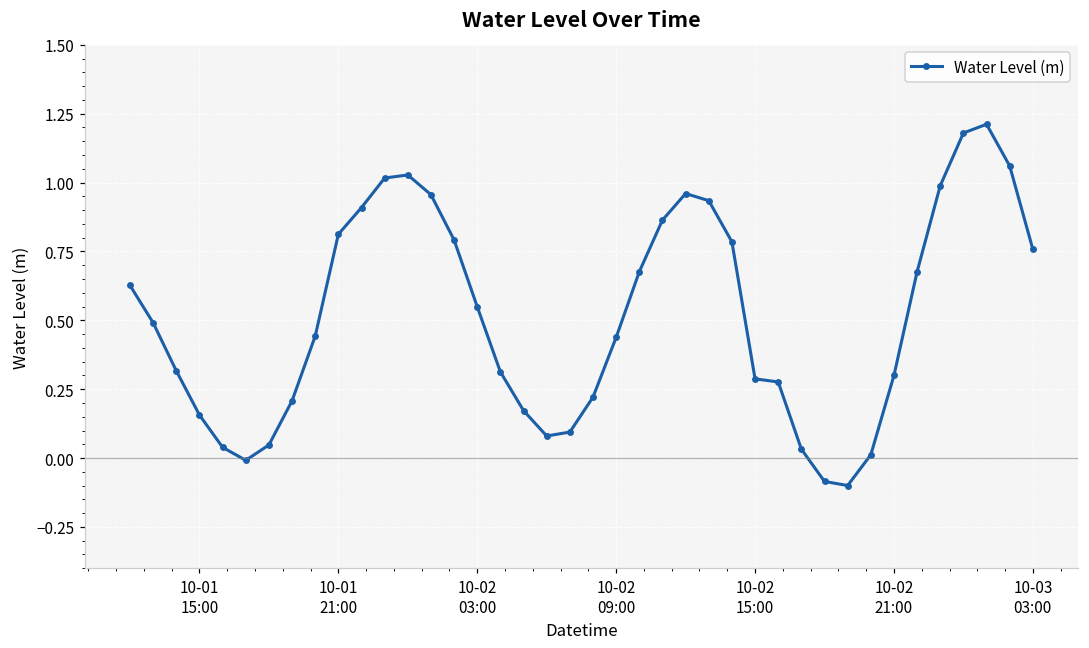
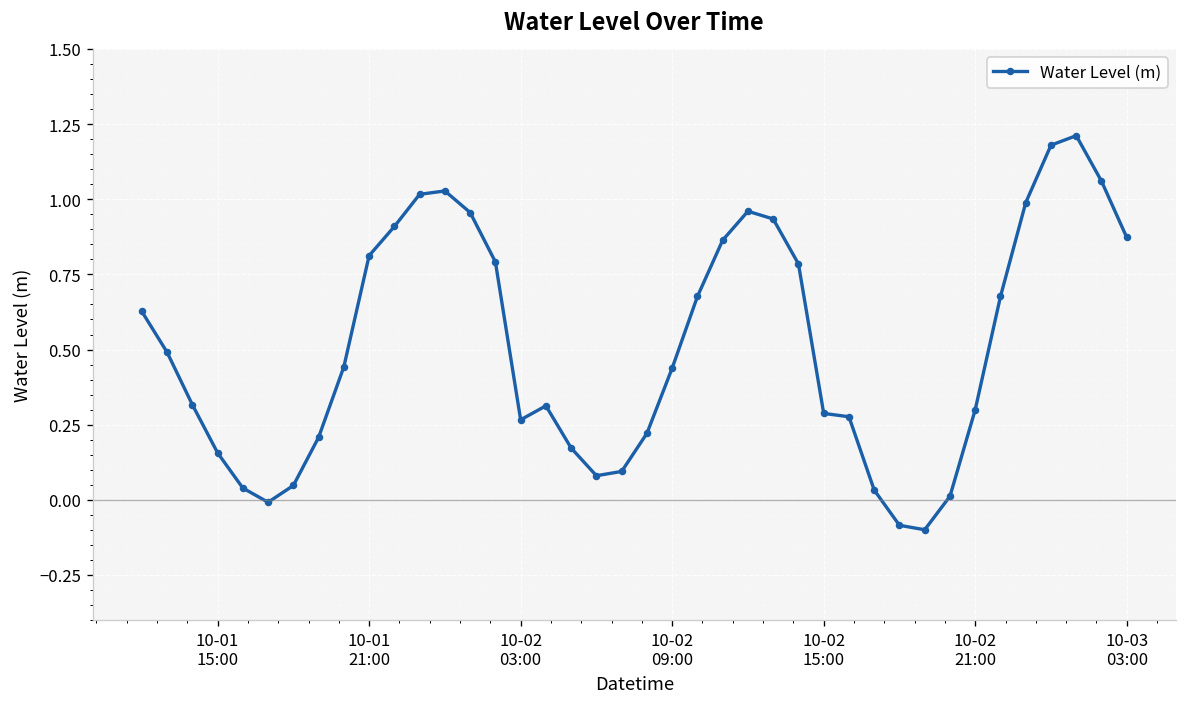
10-02 03:00: 0.55 -> 0.27
10-03 03:00: 0.76 -> 0.87
